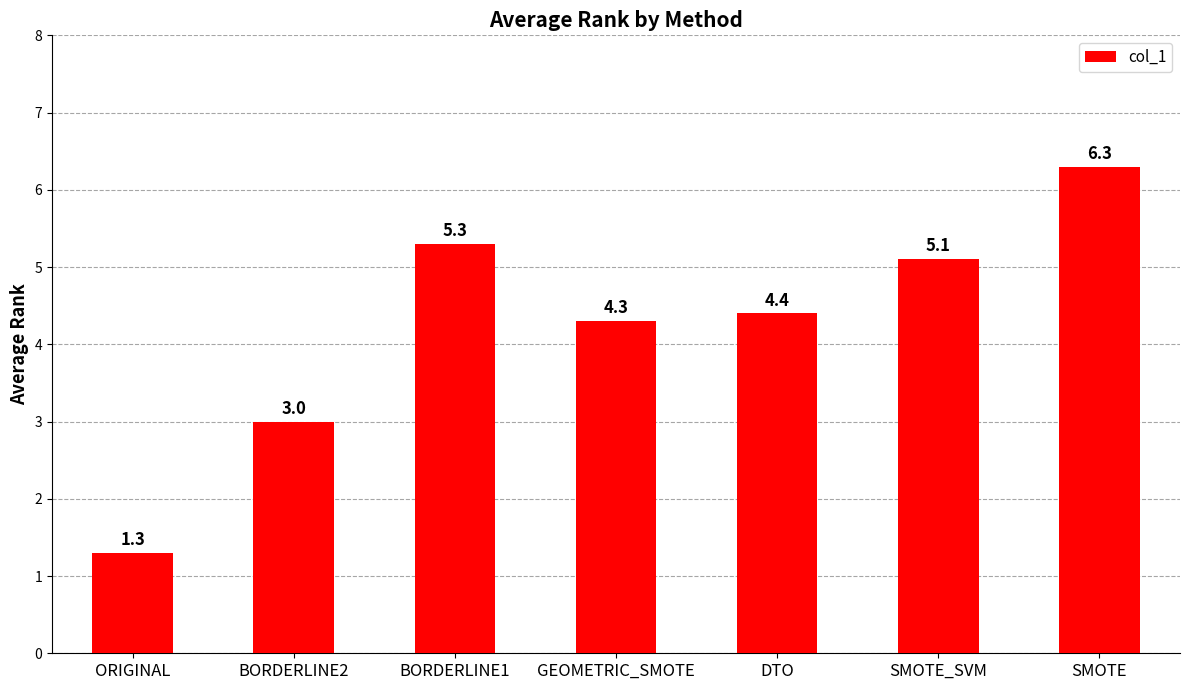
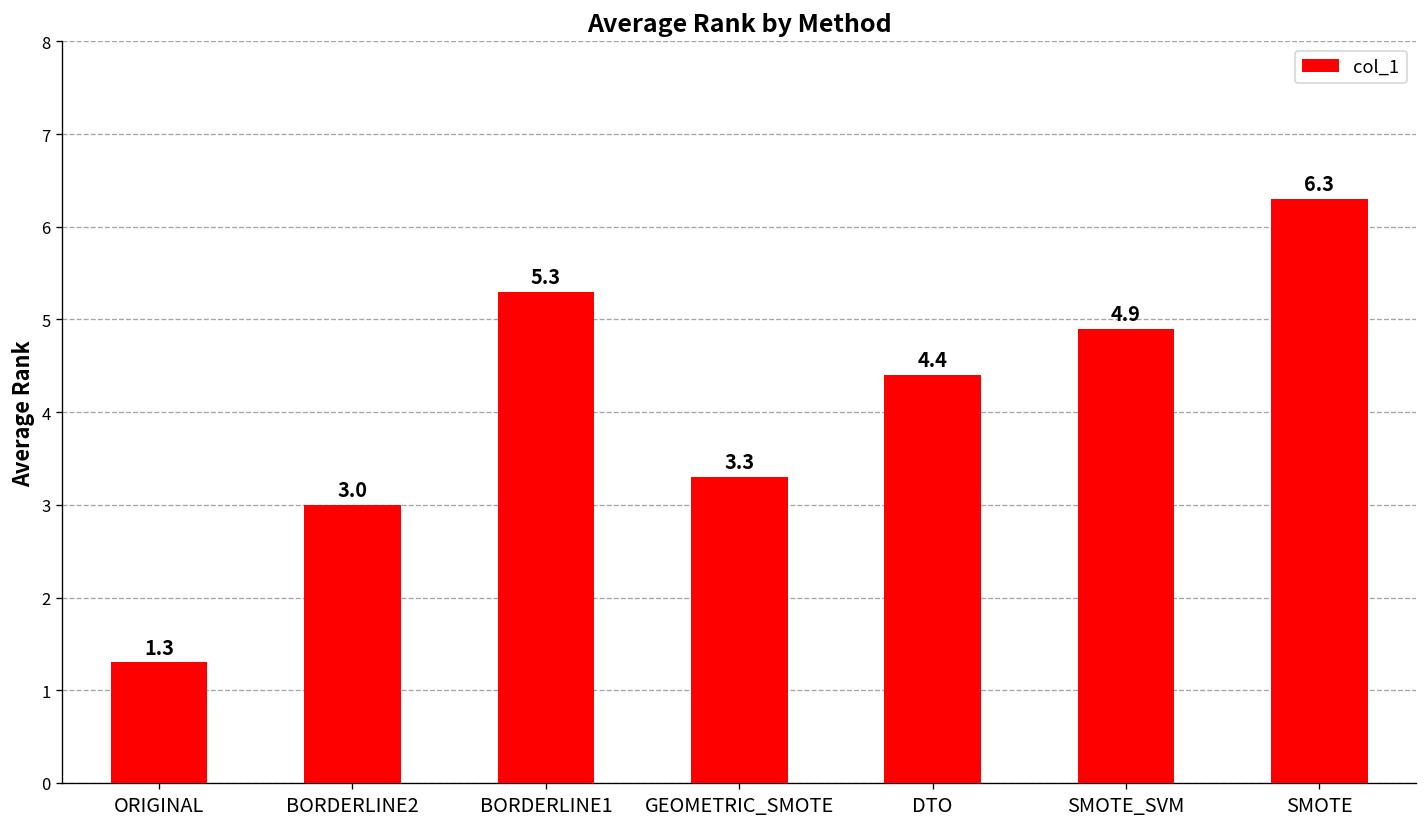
GEOMETRIC_SMOTE: 4.3 -> 3.3
SMOTE_SVM: 5.1 -> 4.9
